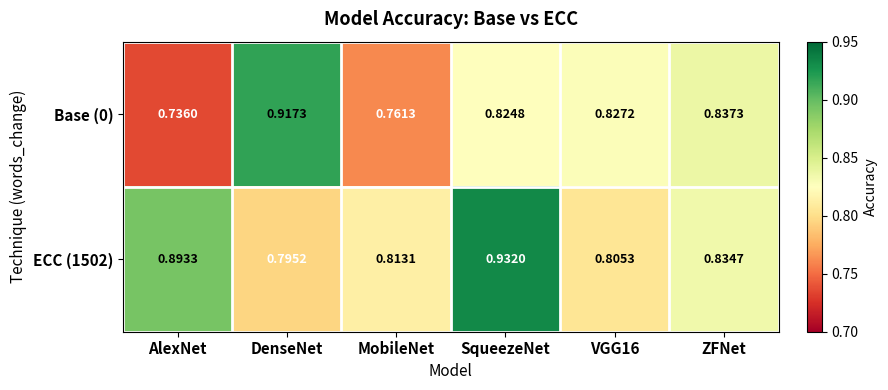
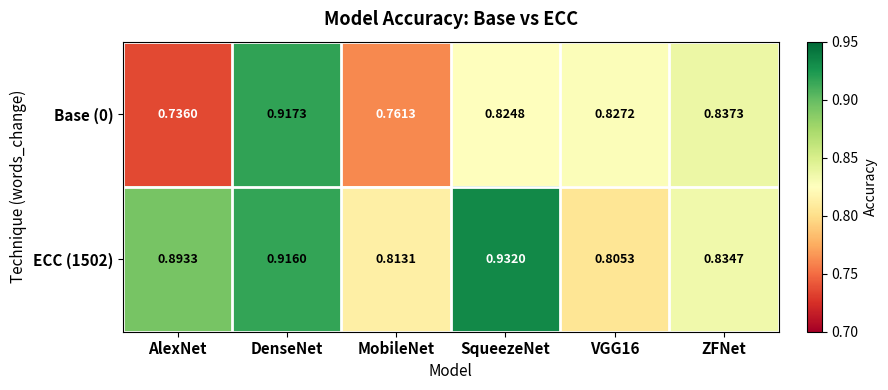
ECC (1502), DenseNet: 0.7952 -> 0.9160
